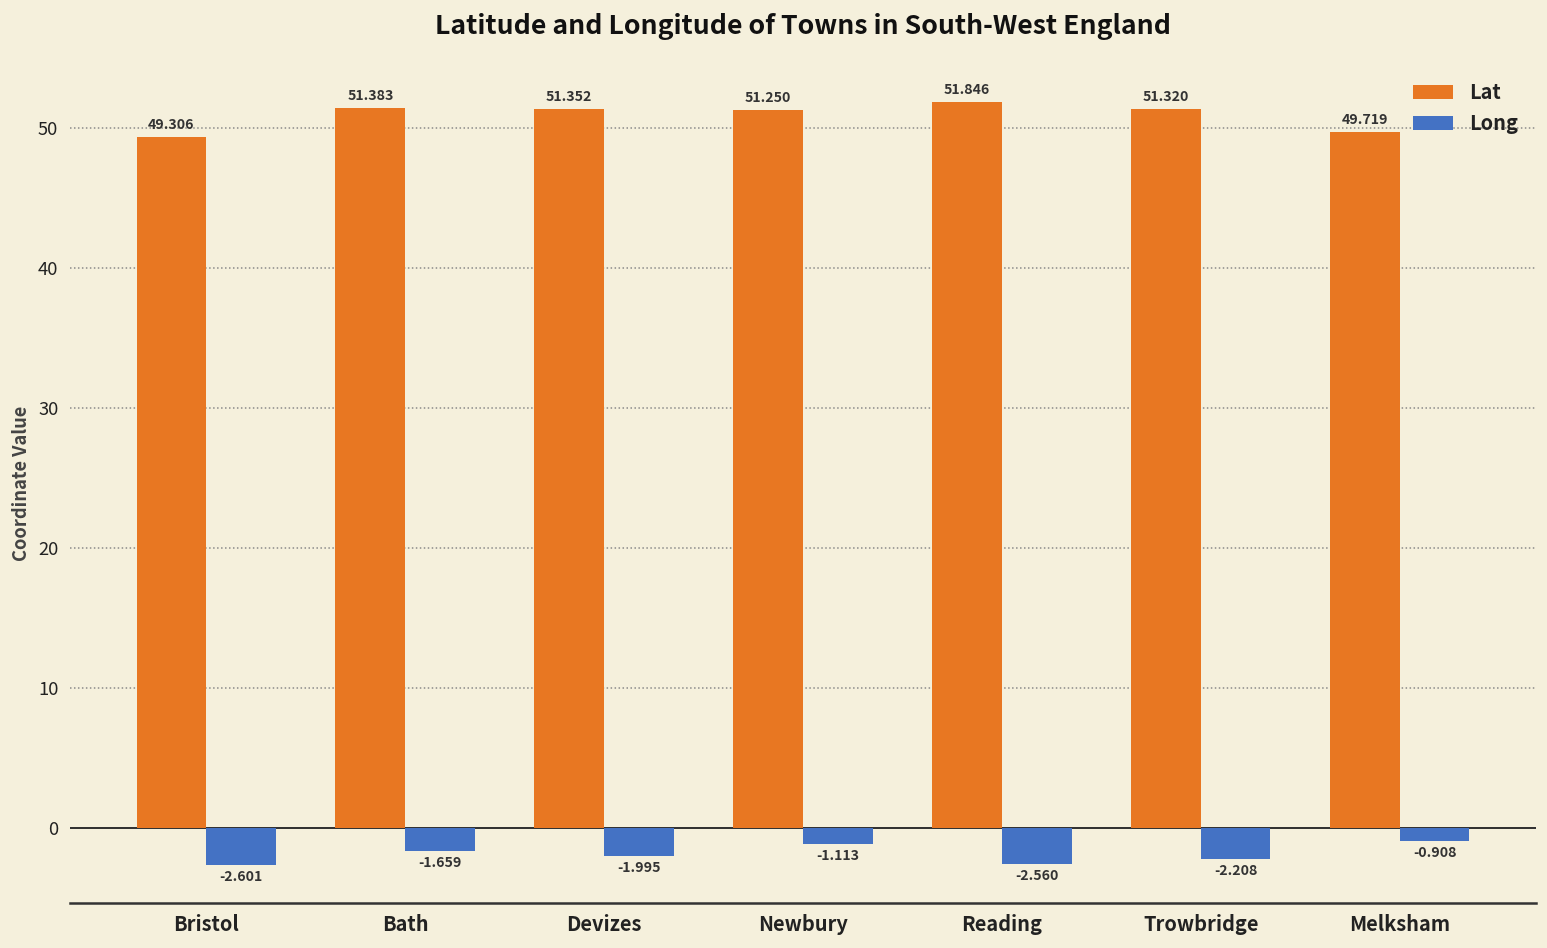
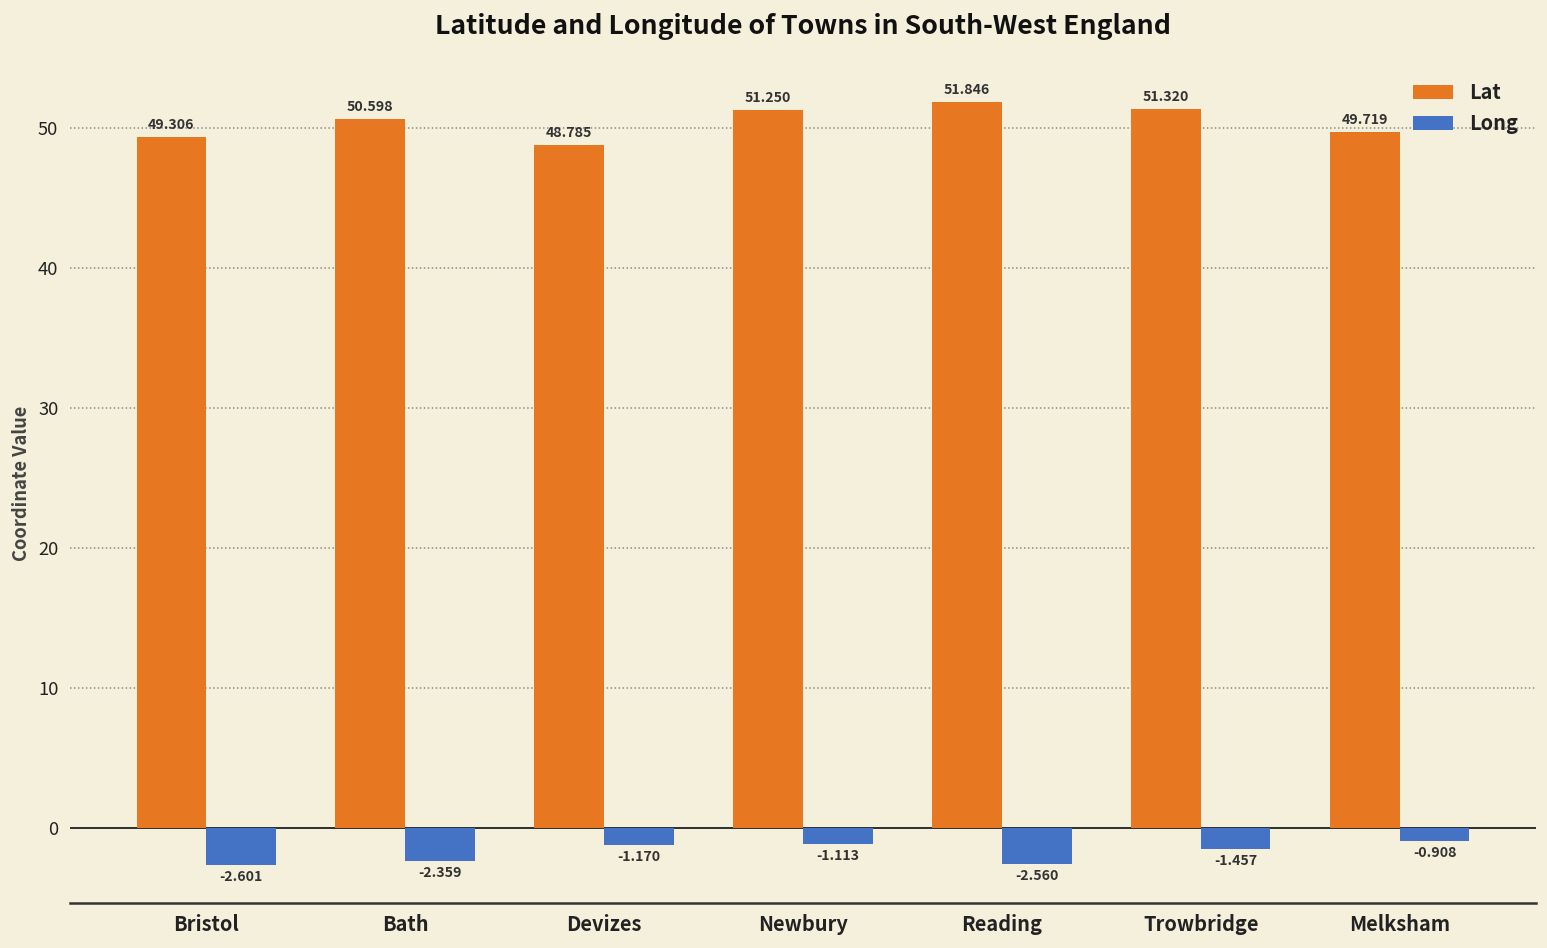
Lat, Bath: 51.383 -> 50.598
Long, Bath: -1.659 -> -2.359
Lat, Devizes: 51.352 -> 48.785
Long, Devizes: -1.995 -> -1.170
Long, Trowbridge: -2.208 -> -1.457
